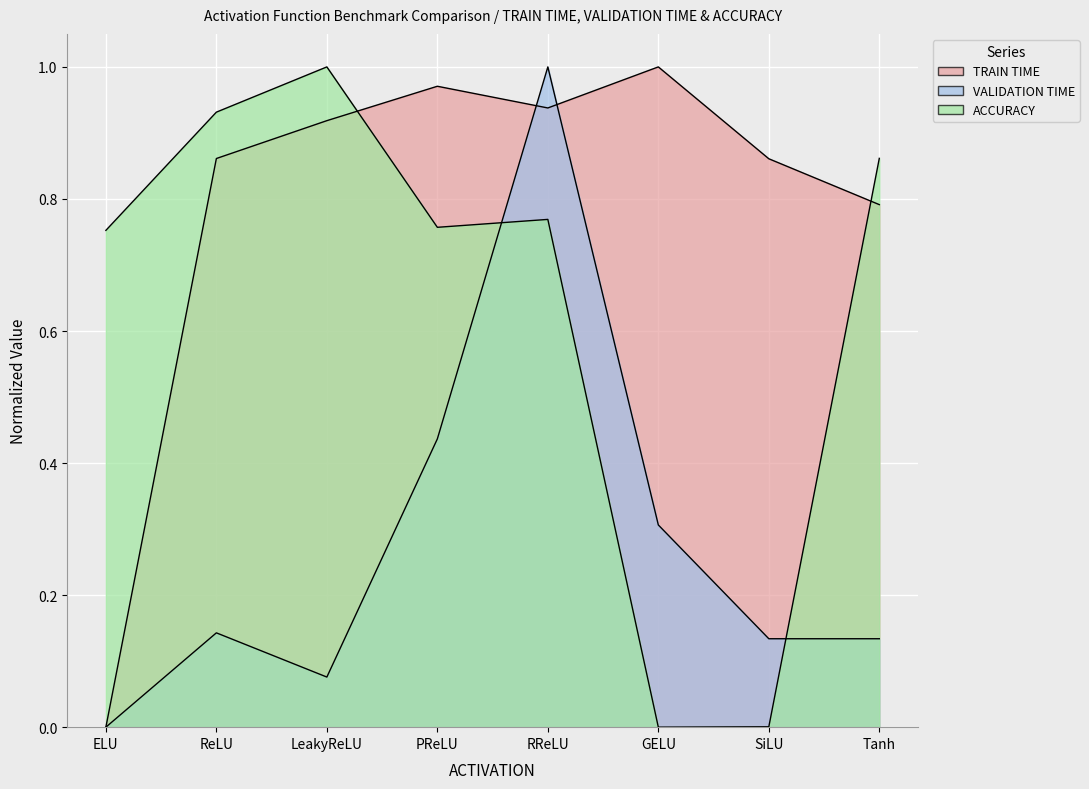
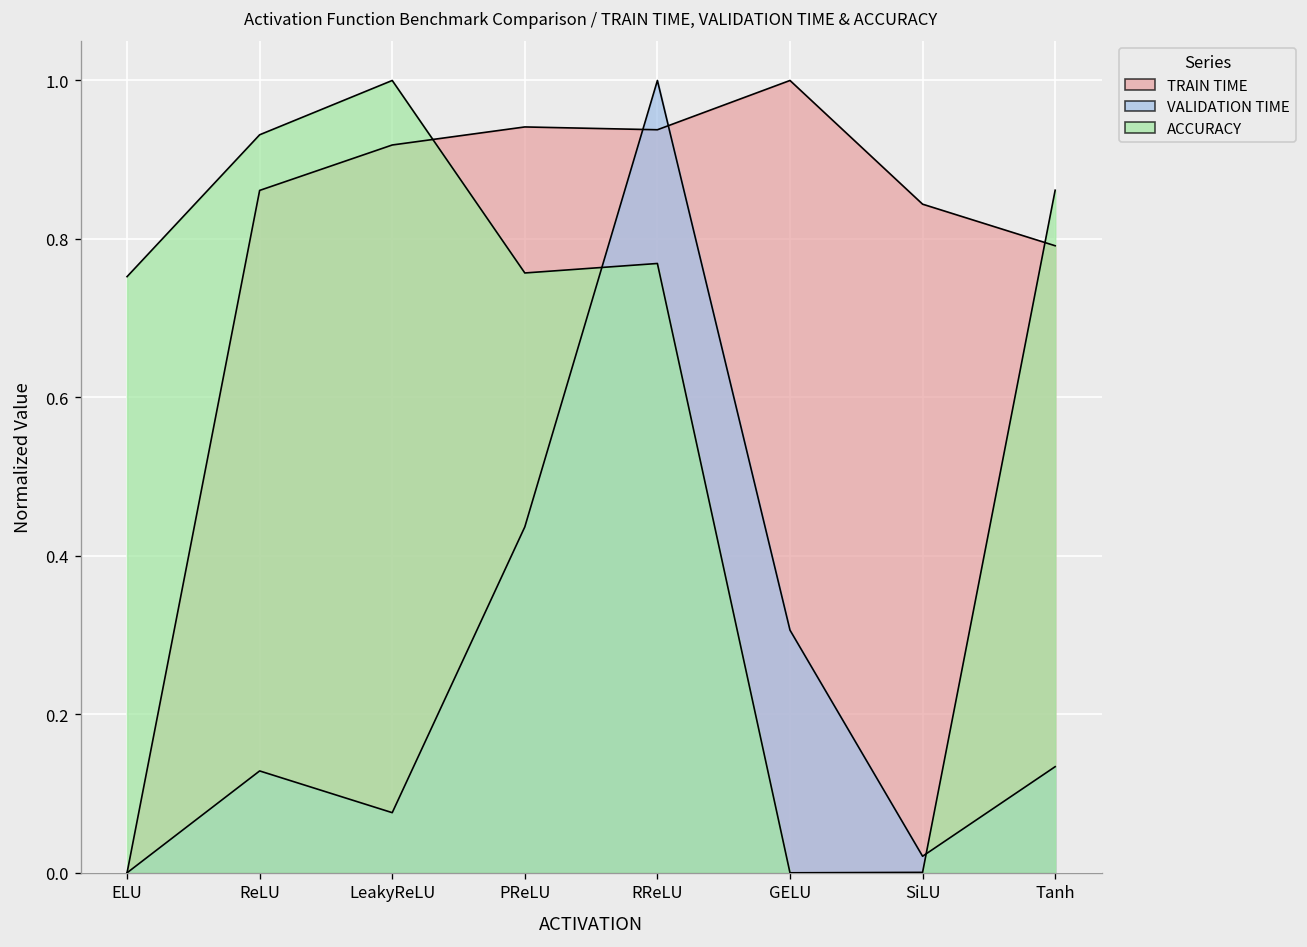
VALIDATION TIME, ReLU: 0.14 -> 0.13
TRAIN TIME, PReLU: 0.97 -> 0.94
TRAIN TIME, SiLU: 0.86 -> 0.84
VALIDATION TIME, SiLU: 0.13 -> 0.02
